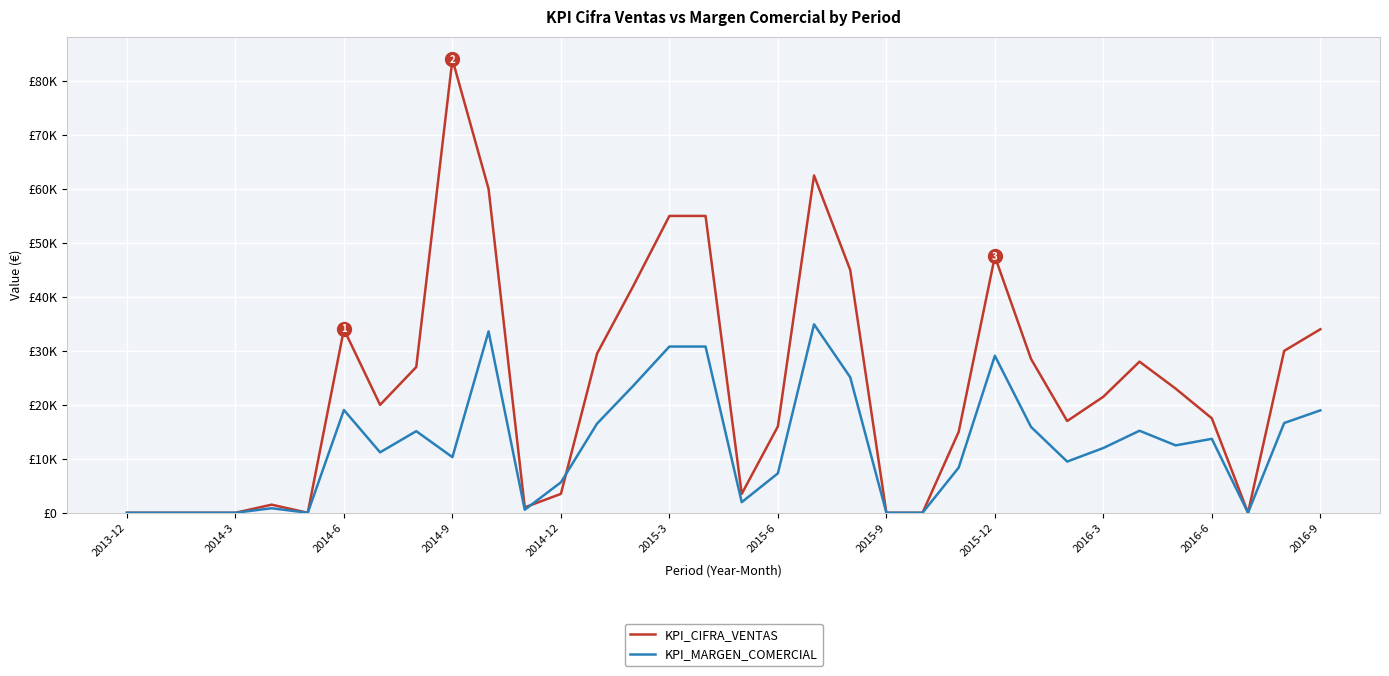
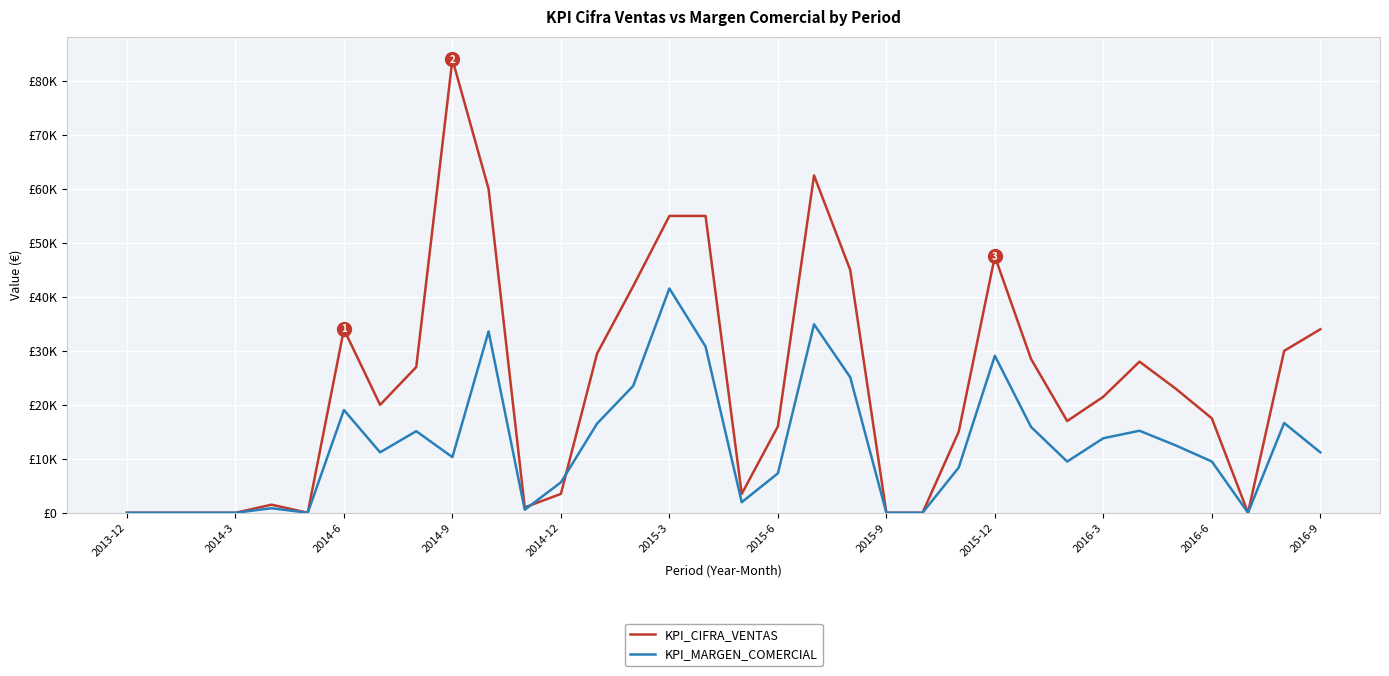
KPI_MARGEN_COMERCIAL, 2015-3: £31000 -> £42000
KPI_MARGEN_COMERCIAL, 2016-3: £12000 -> £14000
KPI_MARGEN_COMERCIAL, 2016-6: £14000 -> £10000
KPI_MARGEN_COMERCIAL, 2016-9: £19000 -> £11000
